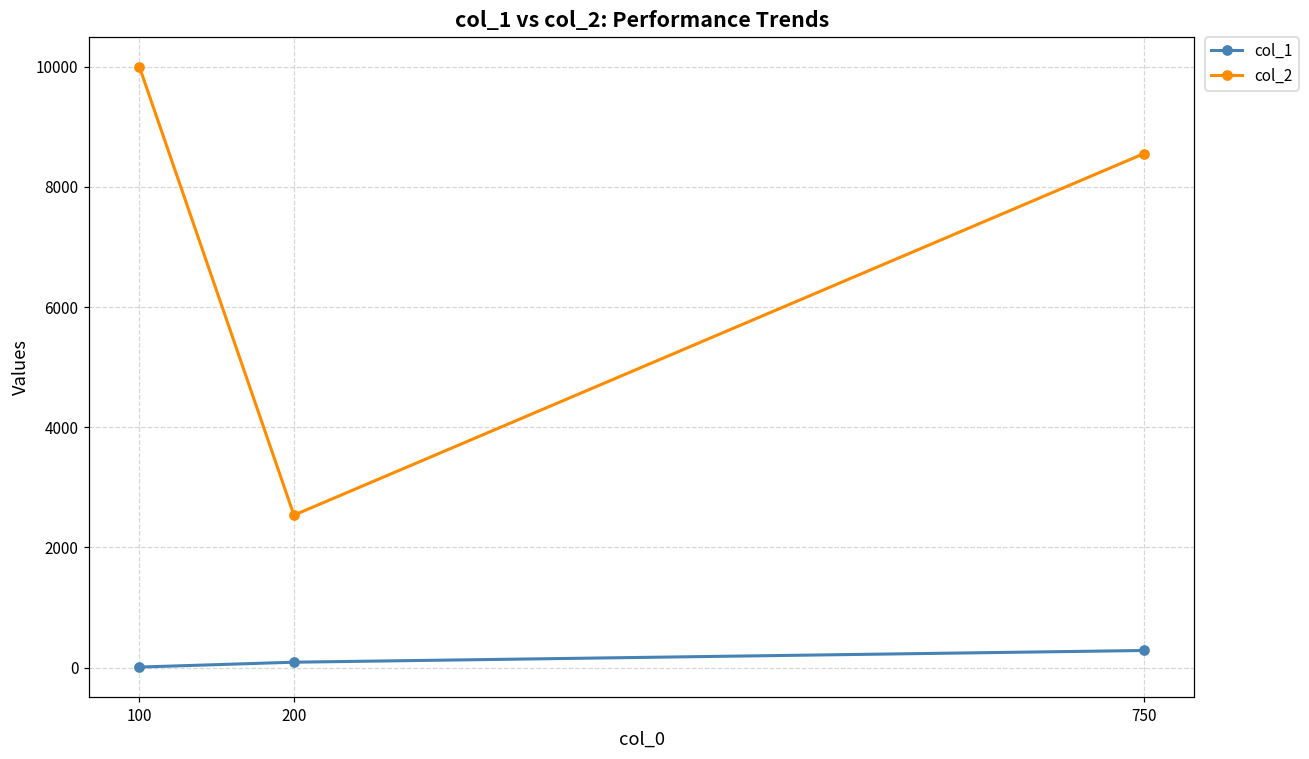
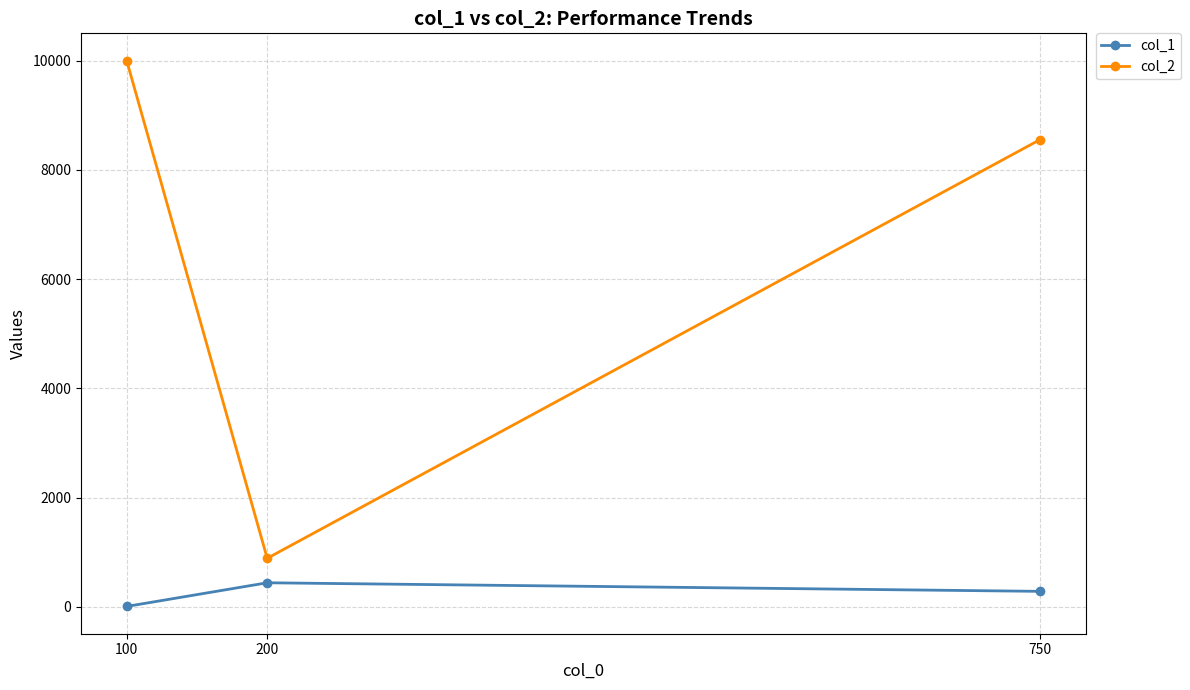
col_1, 200: 100 -> 400
col_2, 200: 2500 -> 900
